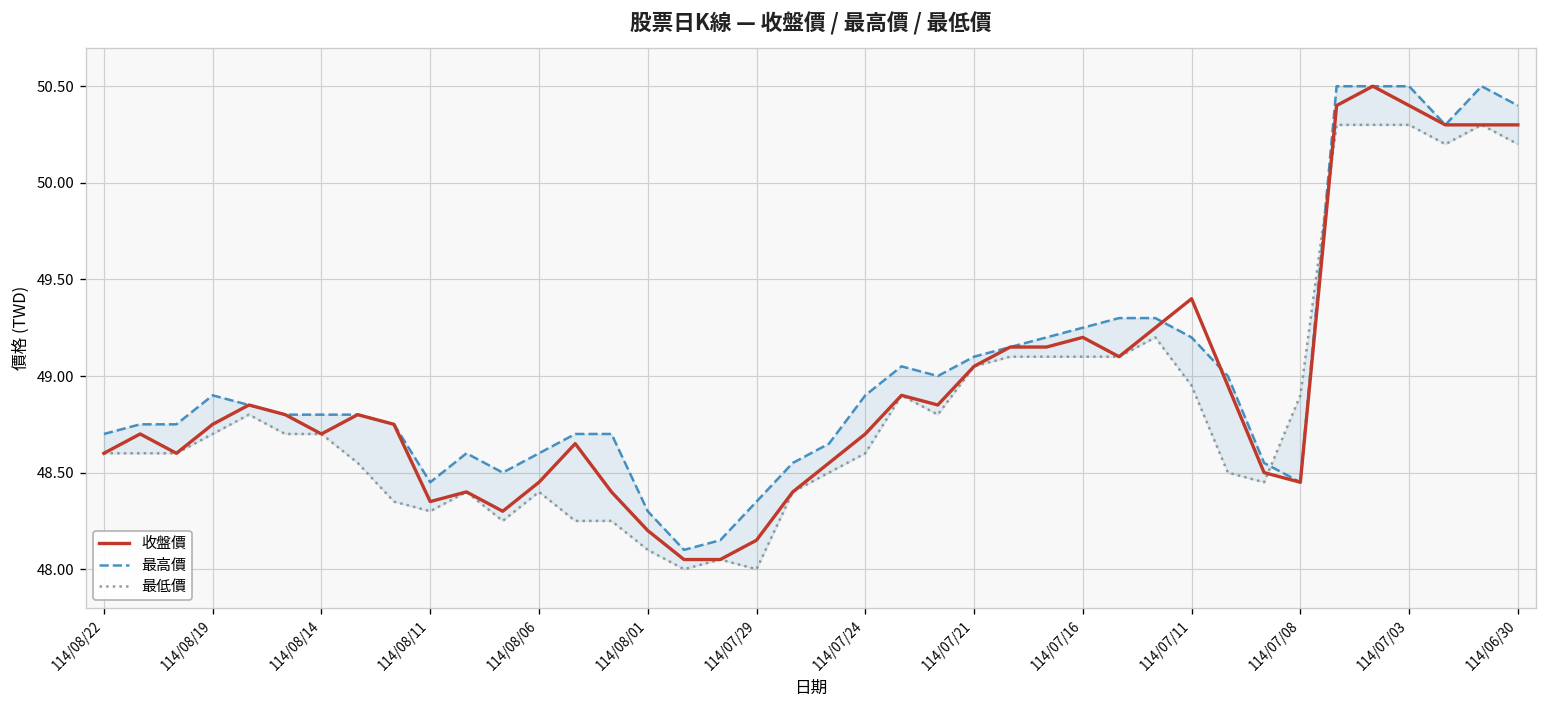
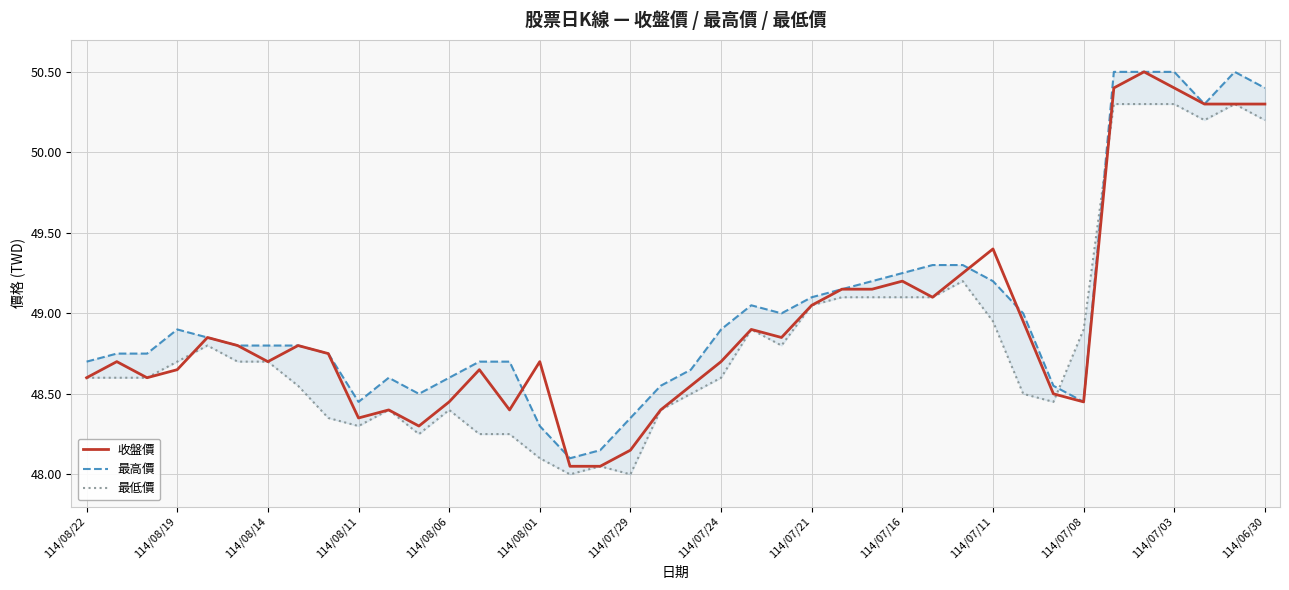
收盤價, 114/08/19: 48.75 -> 48.65
收盤價, 114/08/01: 48.2 -> 48.7
